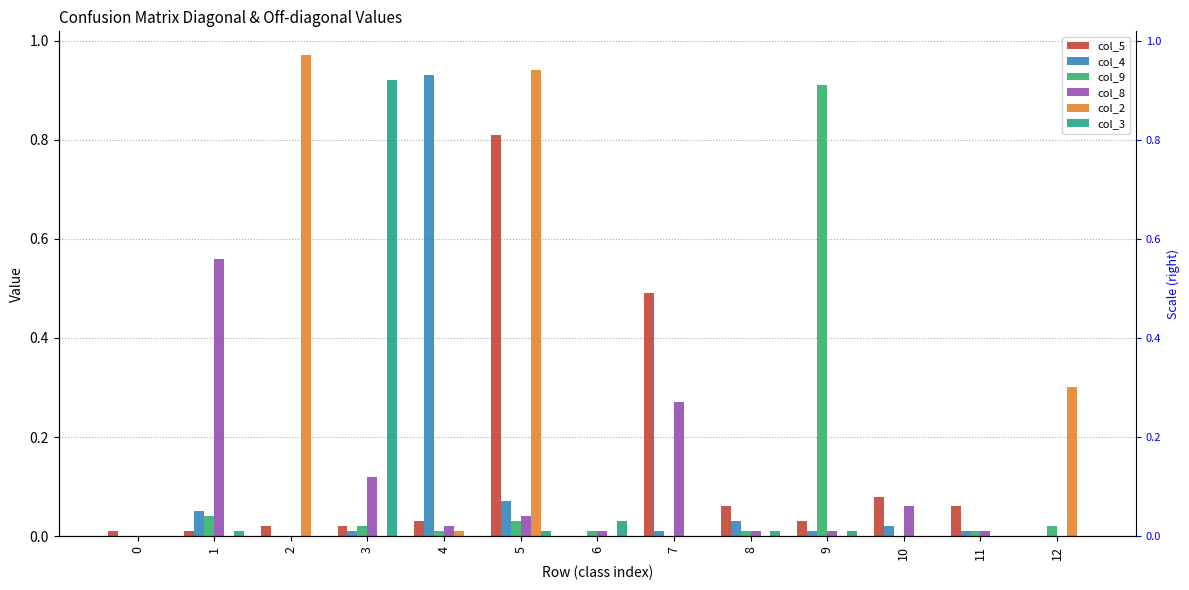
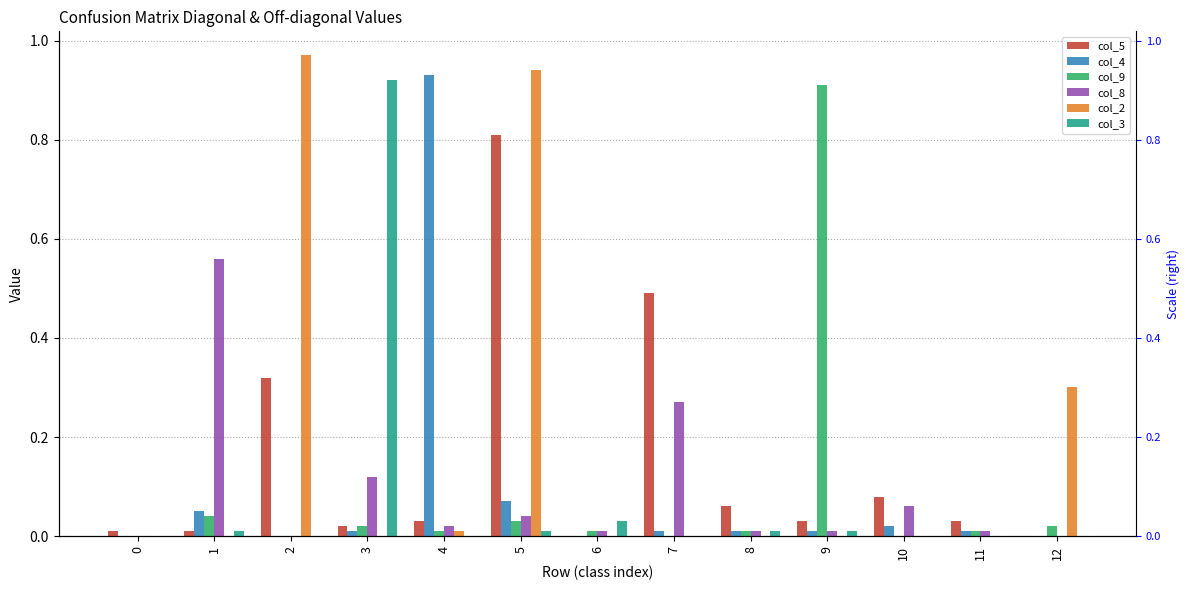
col_5, 2: 0.02 -> 0.32
col_4, 8: 0.03 -> 0.01
col_5, 11: 0.06 -> 0.03
